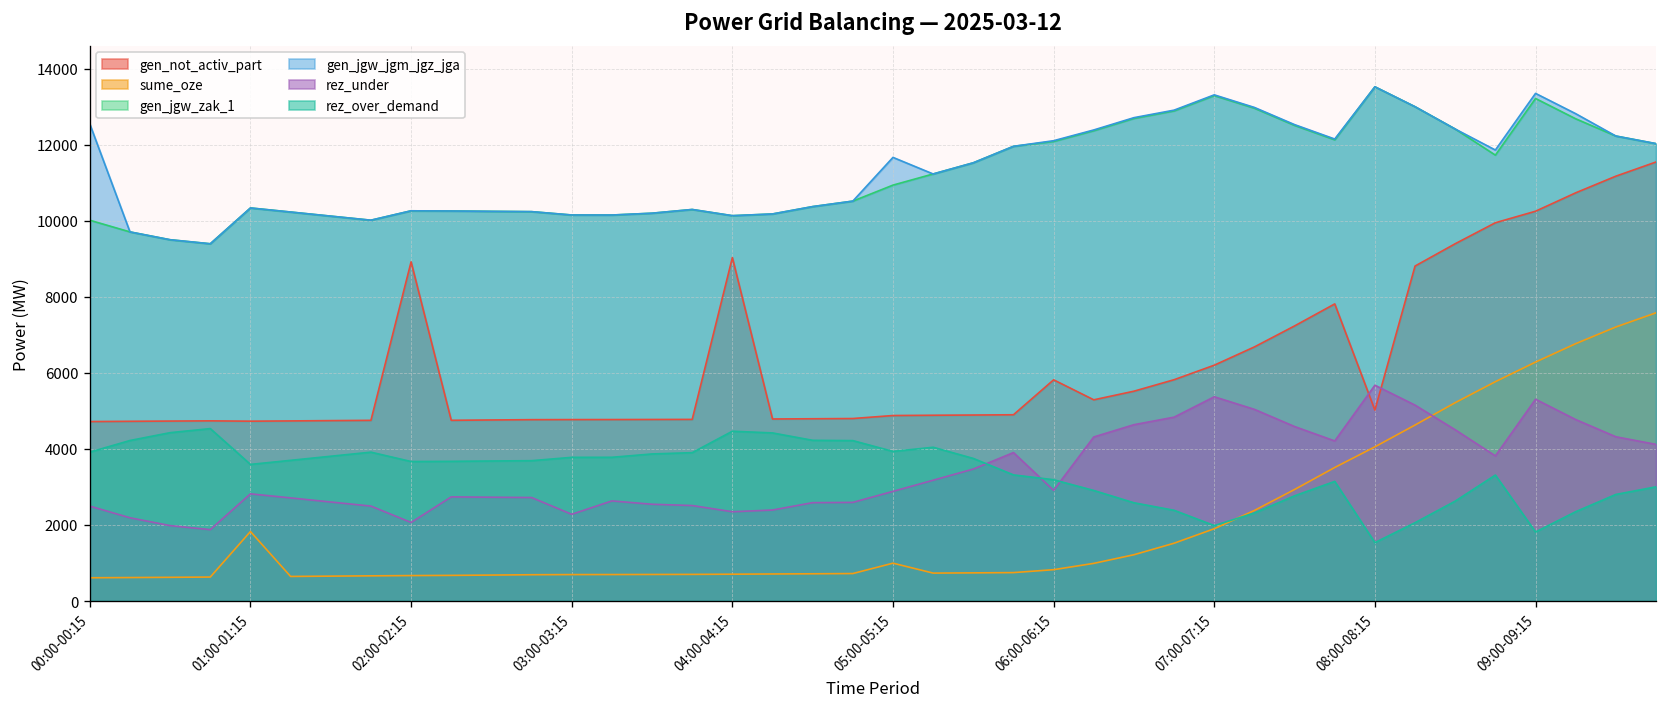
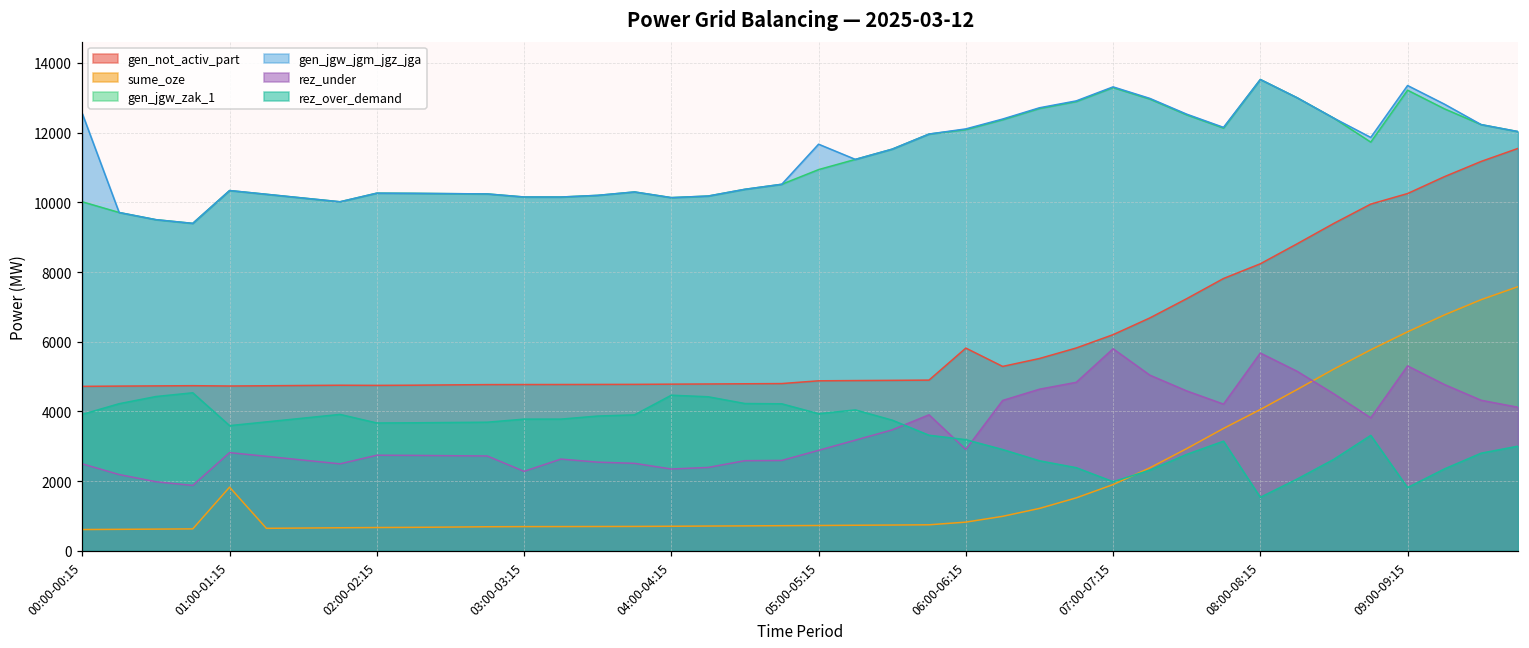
gen_not_activ_part, 02:00-02:15: 8900 -> 4700
rez_under, 02:00-02:15: 2100 -> 2700
gen_not_activ_part, 04:00-04:15: 9000 -> 4800
sume_oze, 05:00-05:15: 1000 -> 700
rez_under, 07:00-07:15: 5400 -> 5800
gen_not_activ_part, 08:00-08:15: 5000 -> 8200
